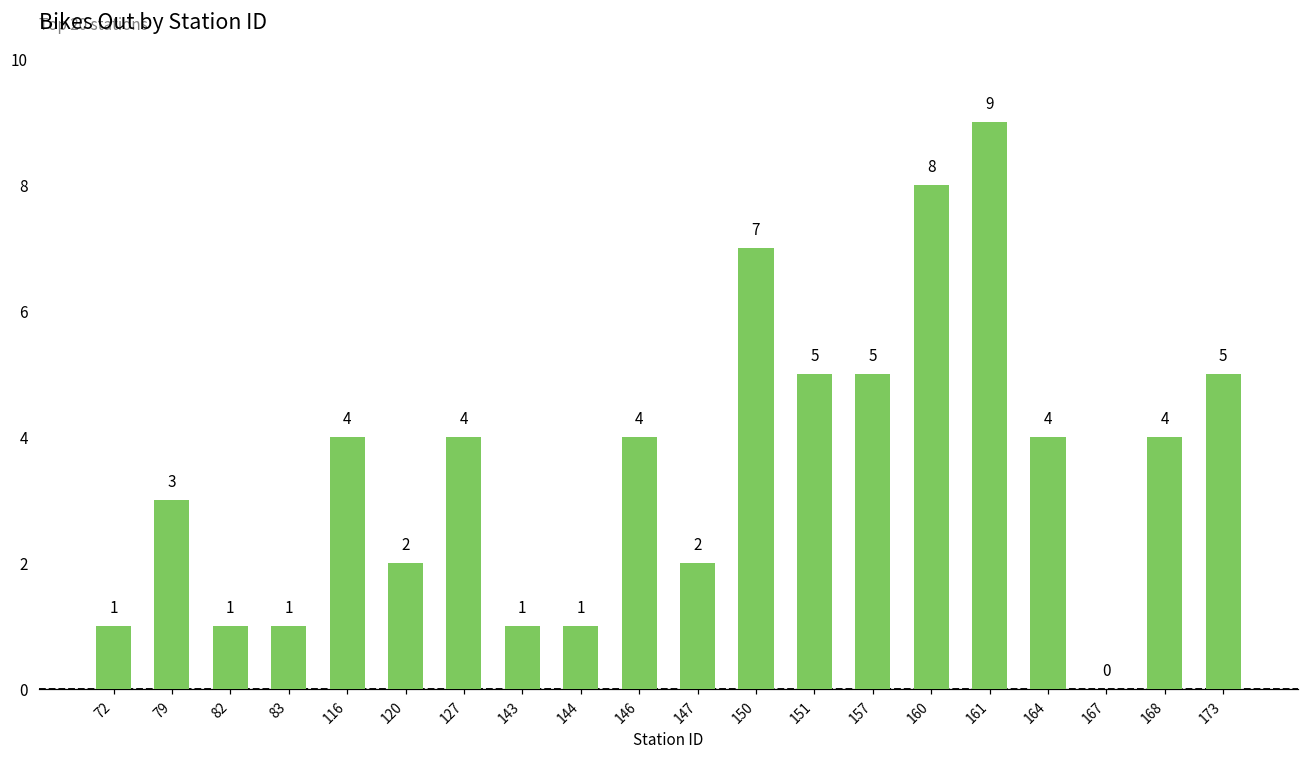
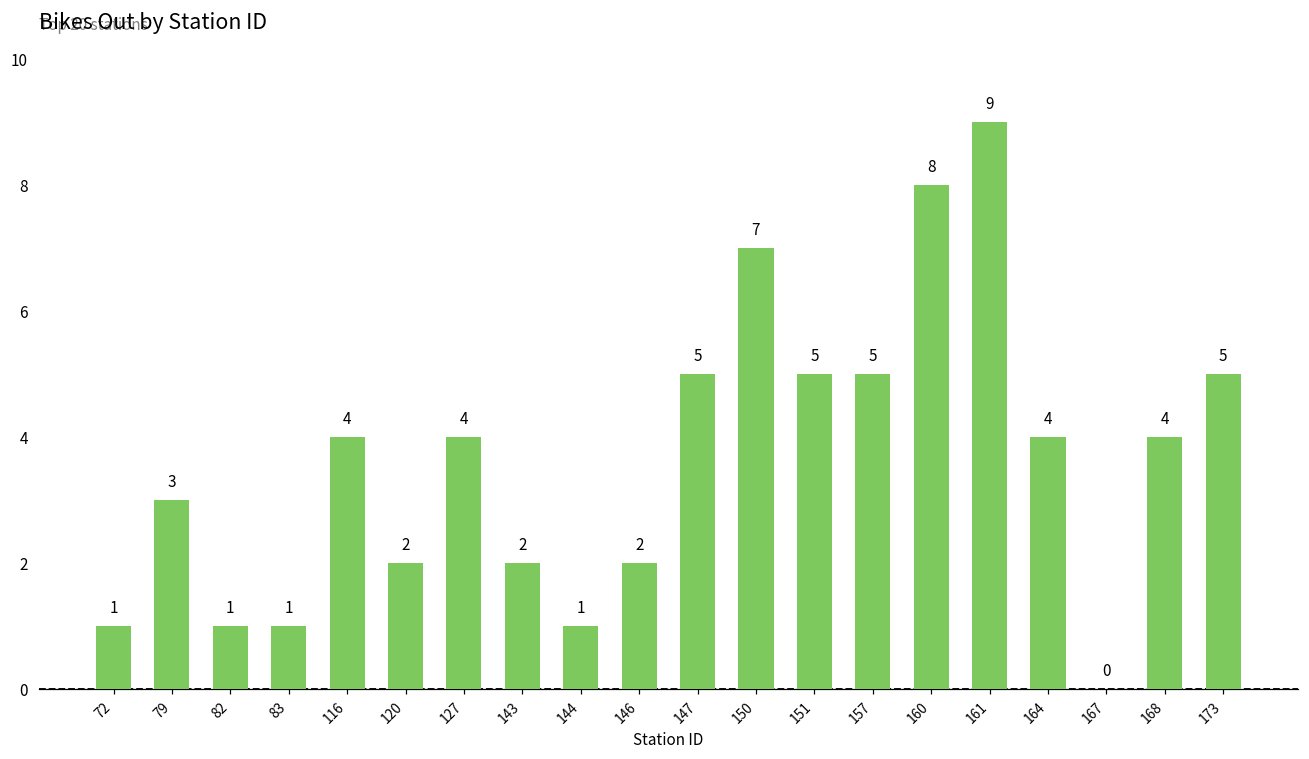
143: 1 -> 2
146: 4 -> 2
147: 2 -> 5
